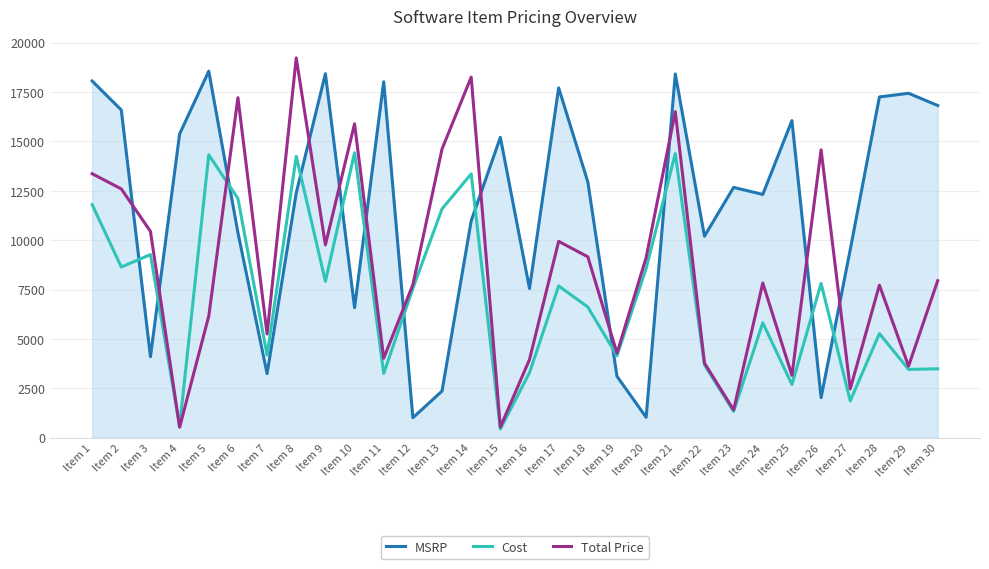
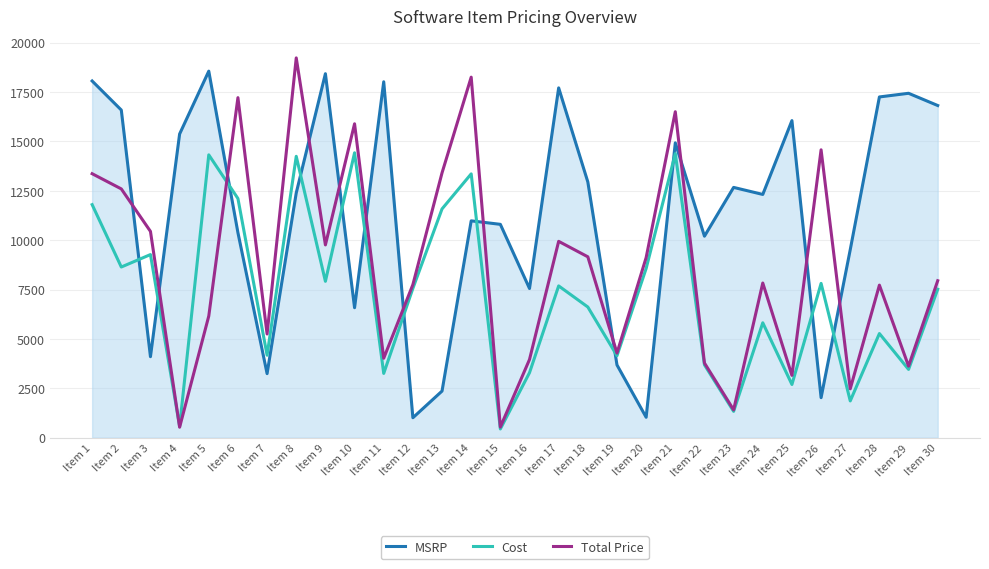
Total Price, Item 13: 14600 -> 13400
MSRP, Item 15: 15200 -> 10800
MSRP, Item 19: 3100 -> 3700
MSRP, Item 21: 18400 -> 14900
Cost, Item 30: 3500 -> 7500
